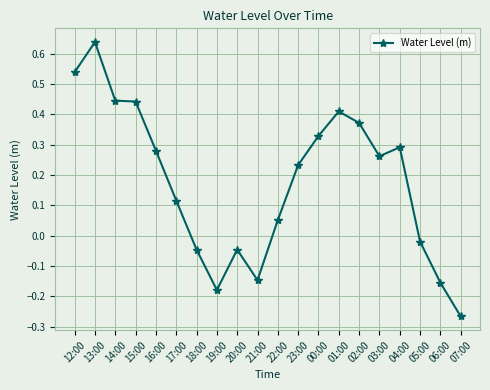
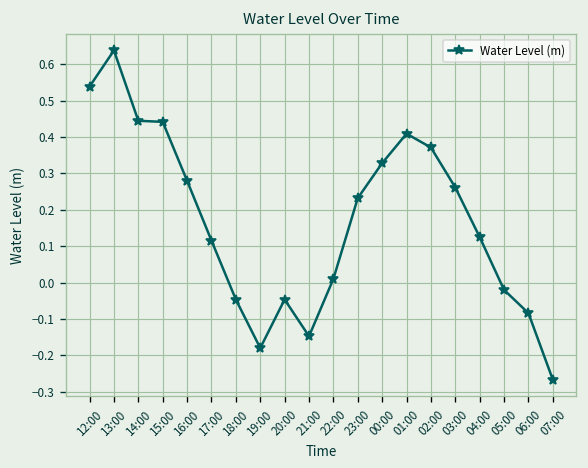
22:00: 0.05 -> 0.01
04:00: 0.29 -> 0.13
06:00: -0.16 -> -0.08
